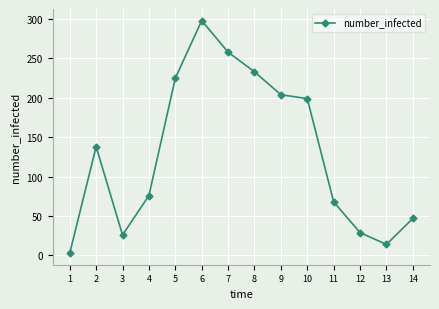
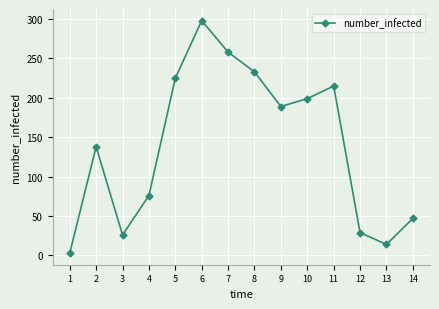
9: 200 -> 190
11: 70 -> 220
